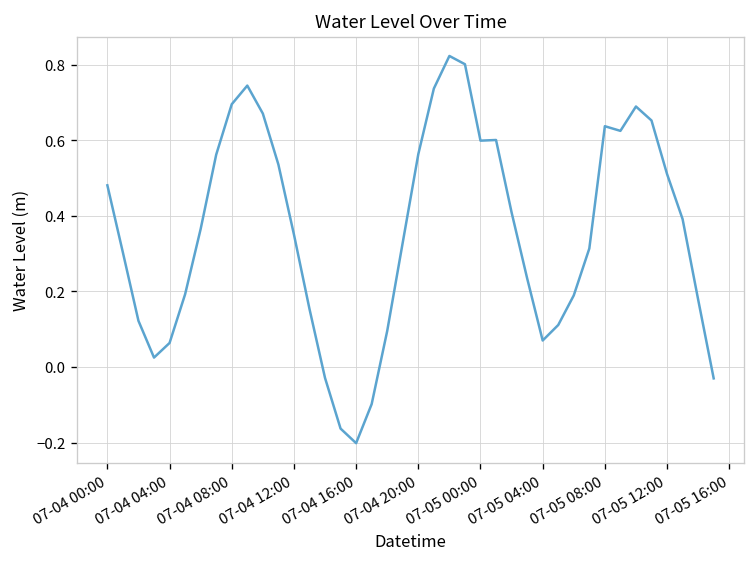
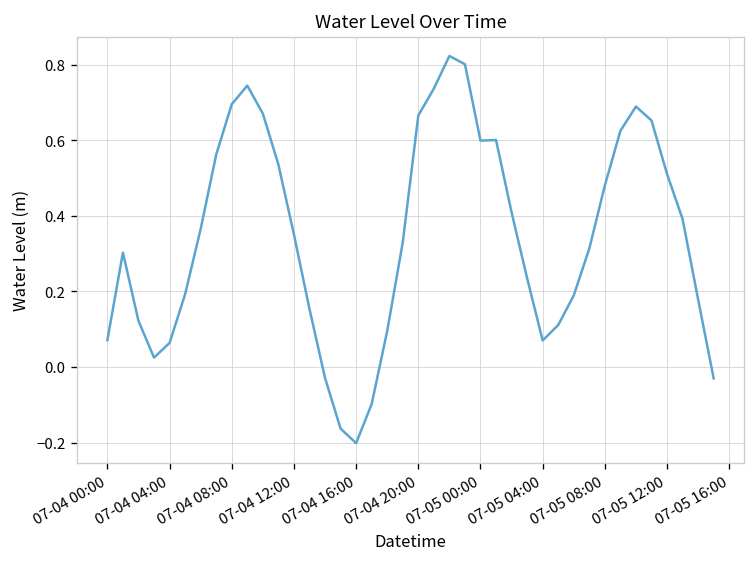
07-04 00:00: 0.48 -> 0.07
07-04 20:00: 0.56 -> 0.67
07-05 08:00: 0.64 -> 0.48
